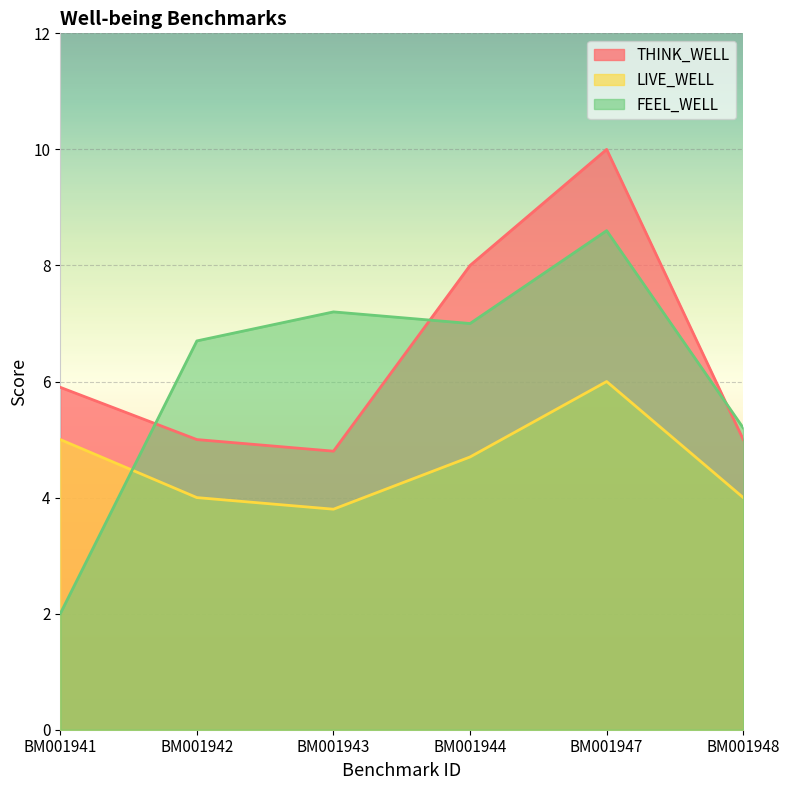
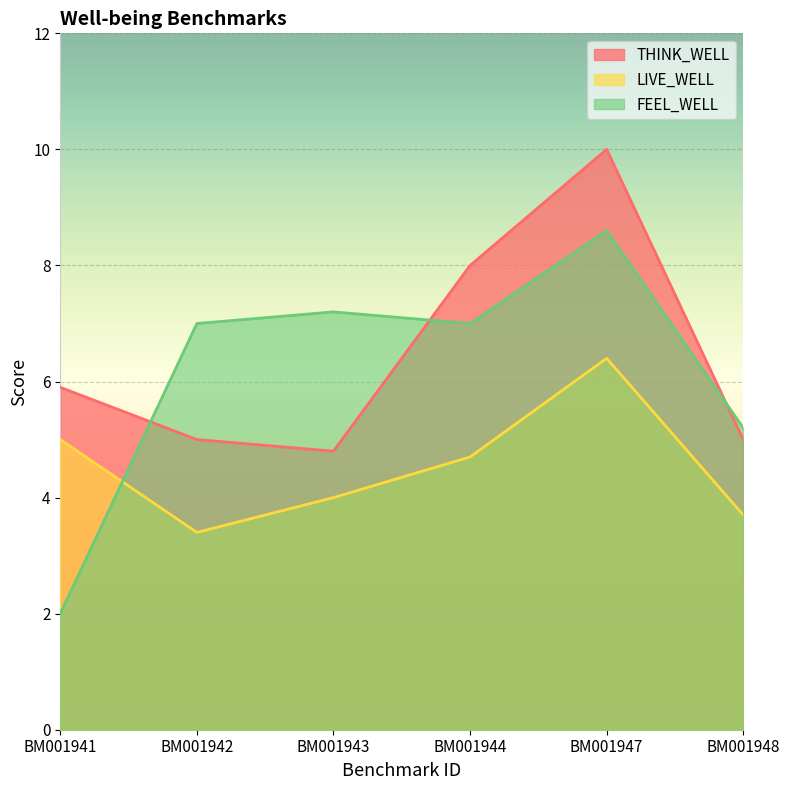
LIVE_WELL, BM001942: 4.0 -> 3.4
FEEL_WELL, BM001942: 6.7 -> 7.0
LIVE_WELL, BM001943: 3.8 -> 4.0
LIVE_WELL, BM001947: 6.0 -> 6.4
LIVE_WELL, BM001948: 4.0 -> 3.7
